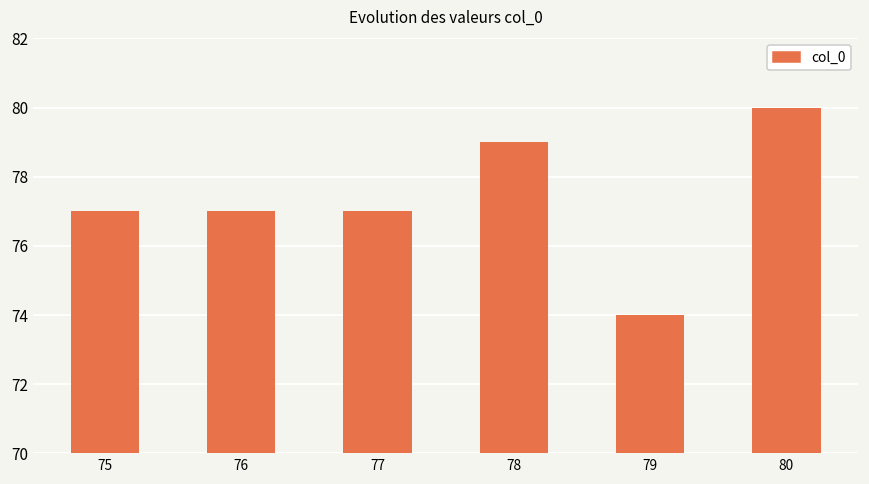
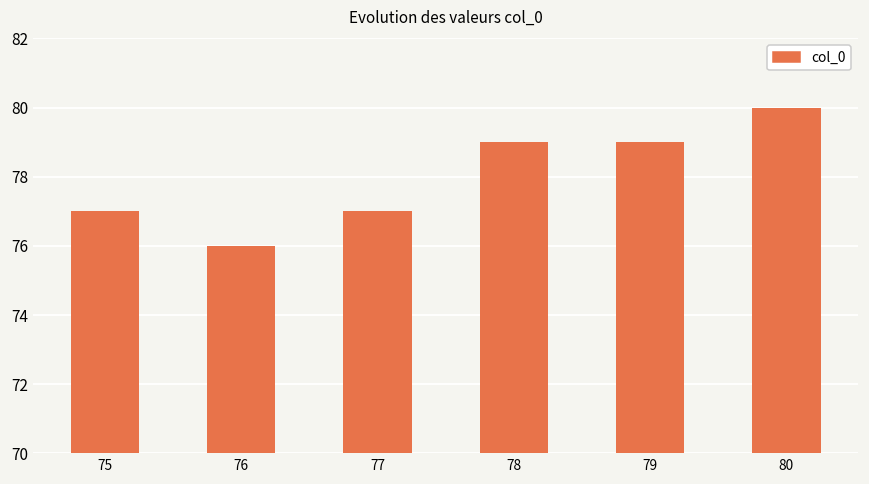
76: 77 -> 76
79: 74 -> 79
